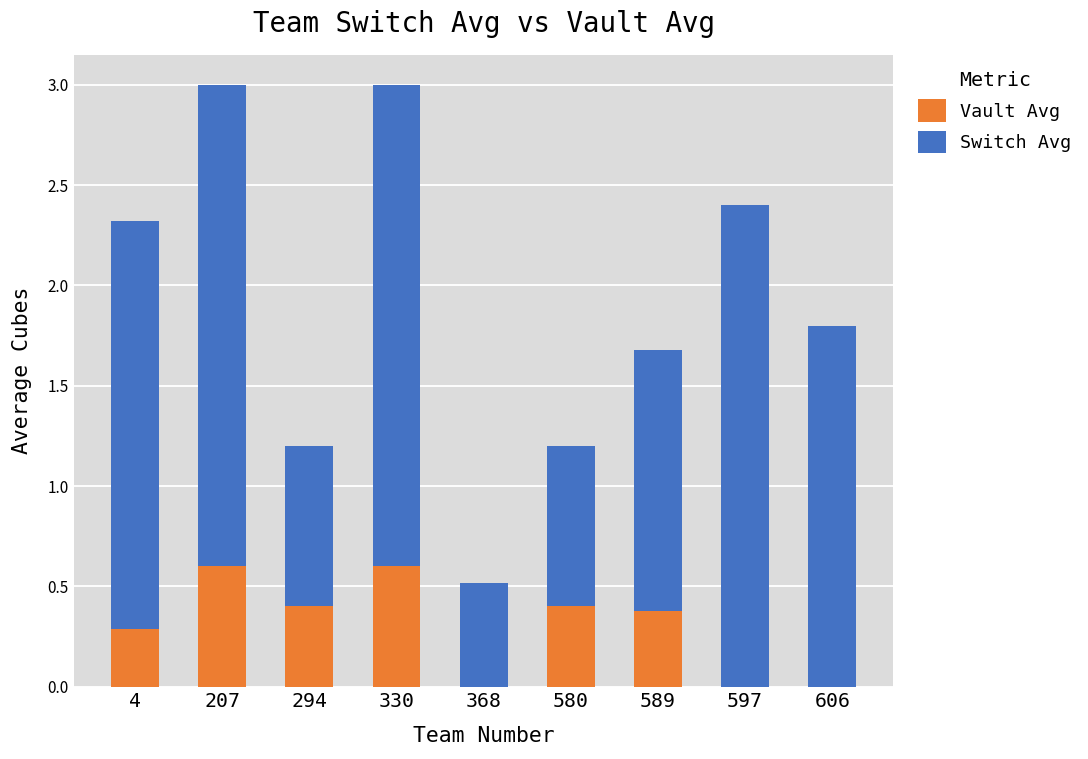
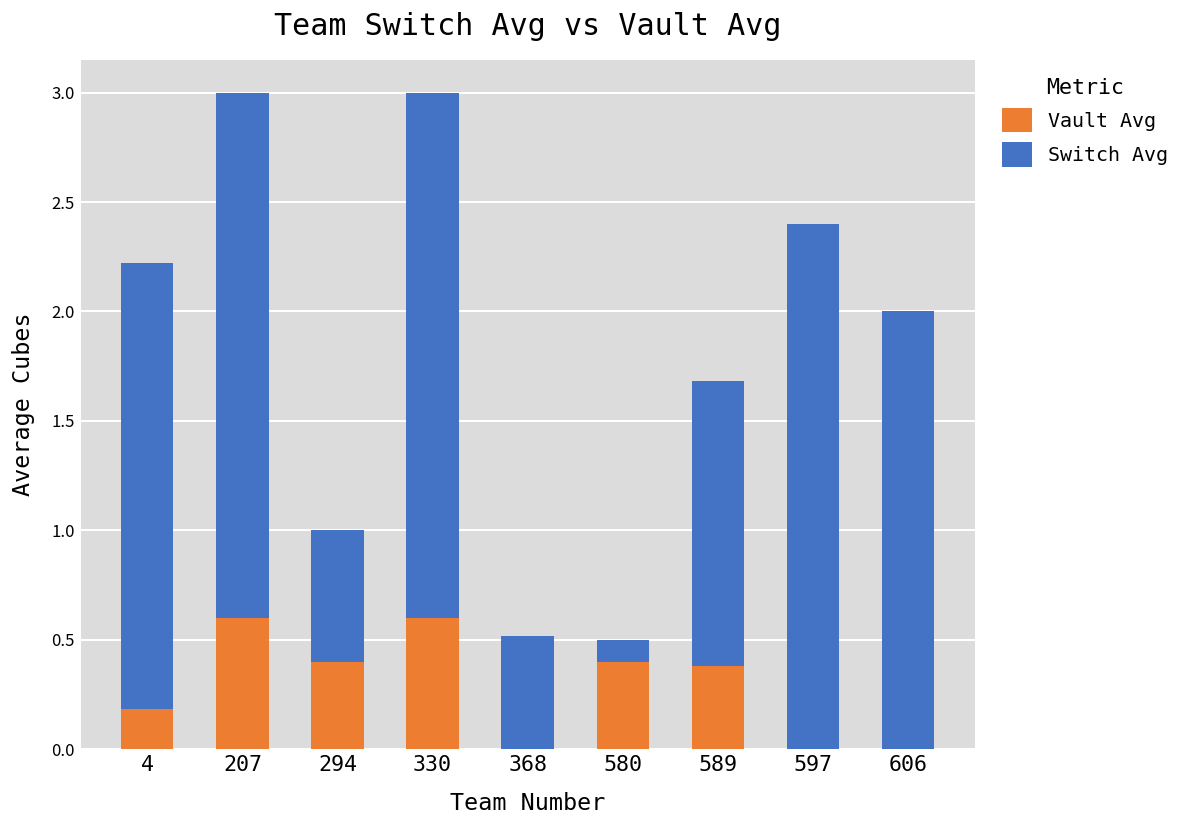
Vault Avg, 4: 0.29 -> 0.18
Switch Avg, 294: 0.8 -> 0.6
Switch Avg, 580: 0.8 -> 0.1
Switch Avg, 606: 1.8 -> 2.0
